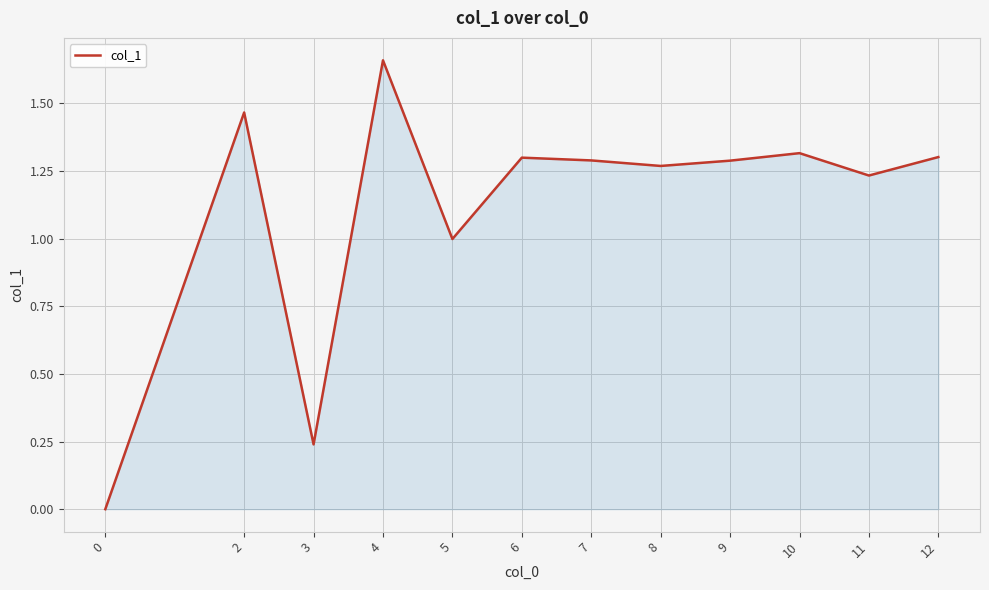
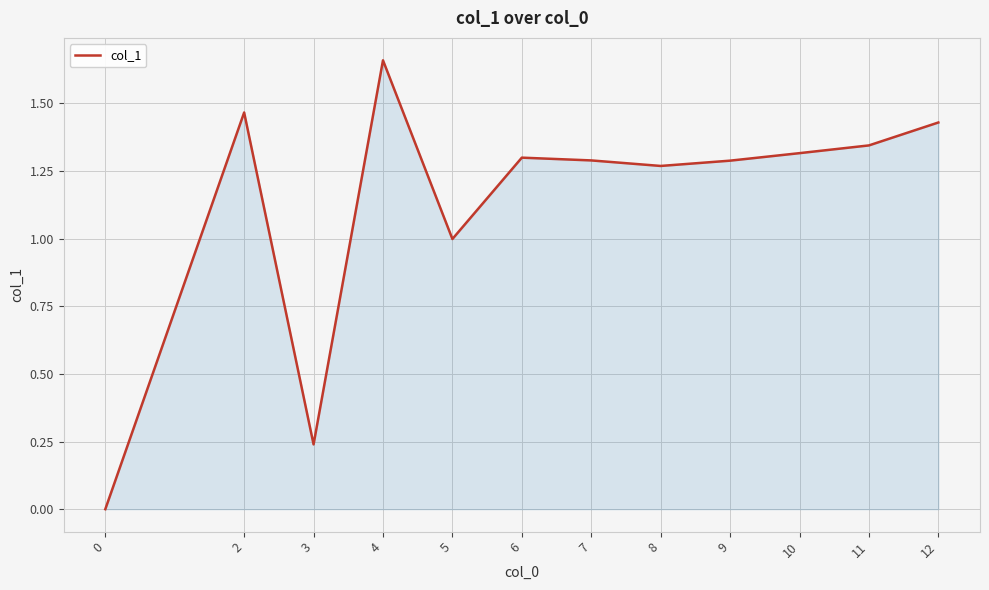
11: 1.23 -> 1.34
12: 1.30 -> 1.43
